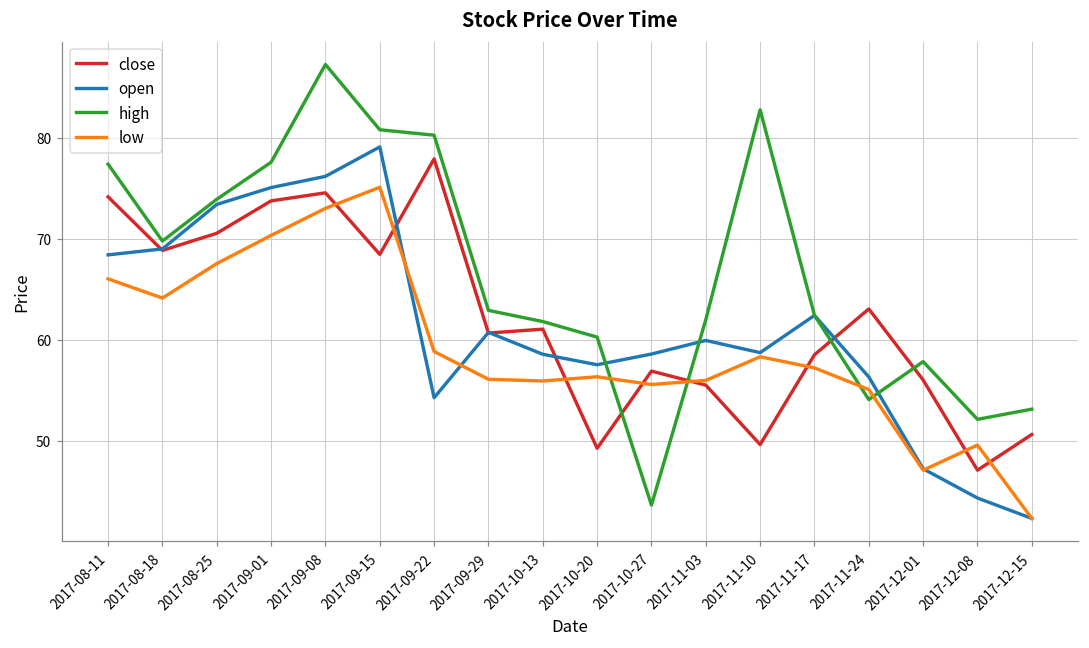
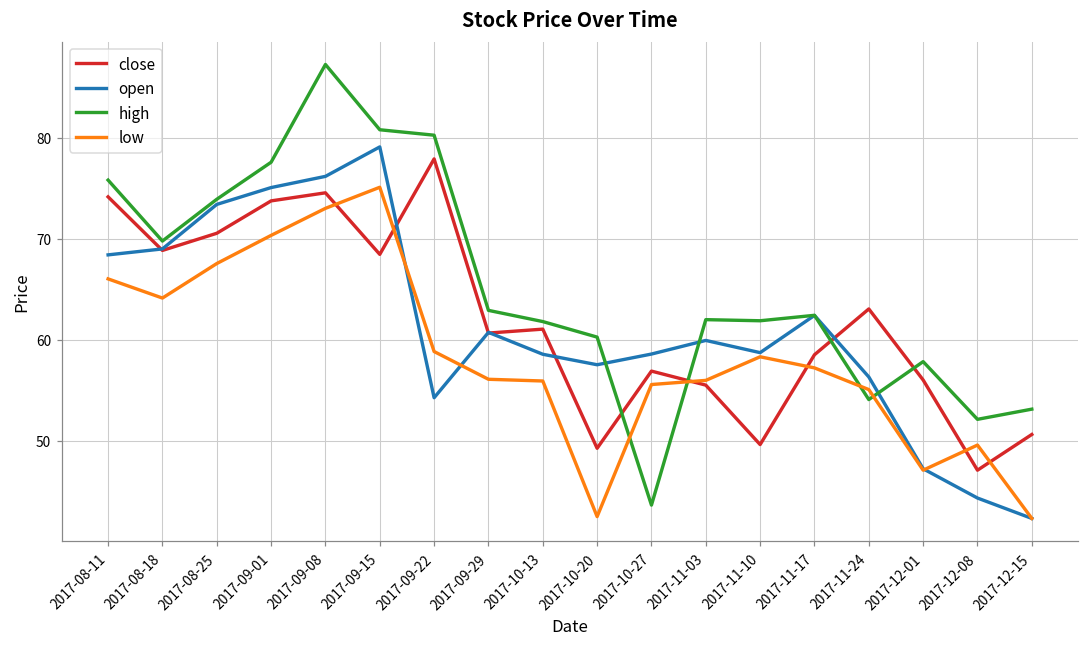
high, 2017-08-11: 77 -> 76
low, 2017-10-20: 56 -> 42
high, 2017-11-10: 83 -> 62
